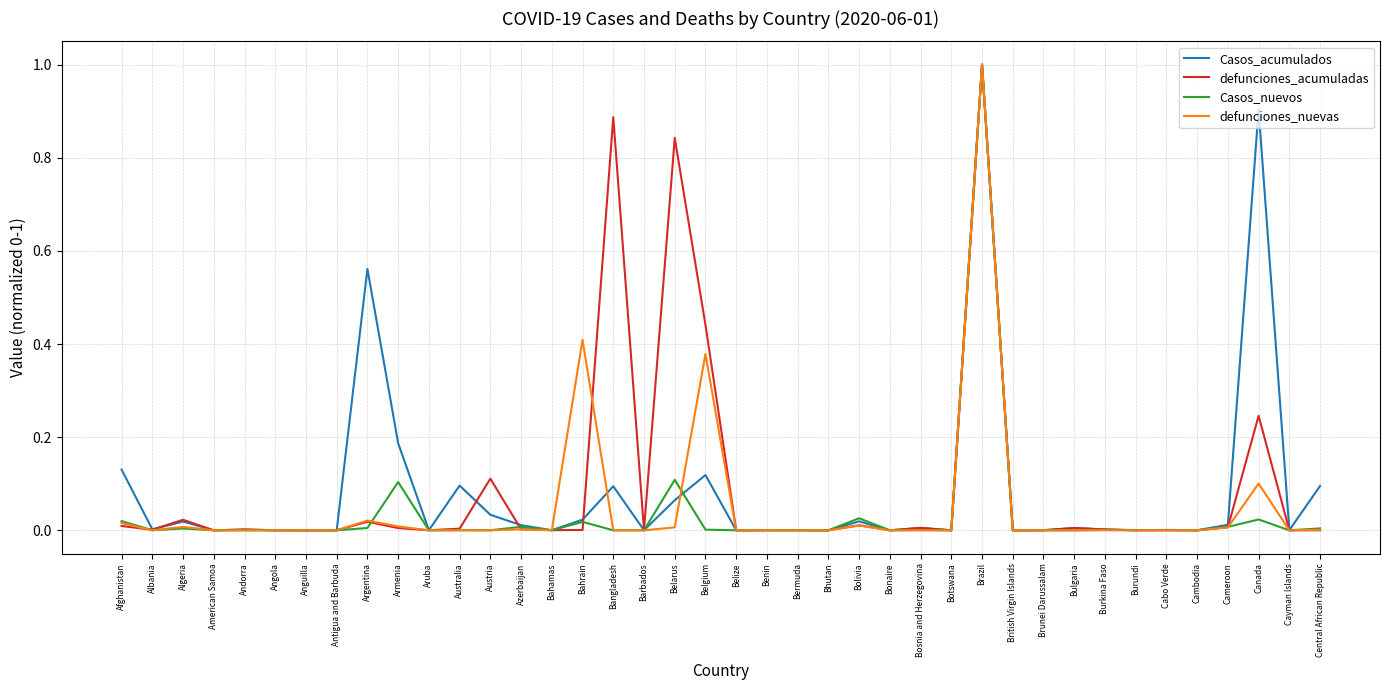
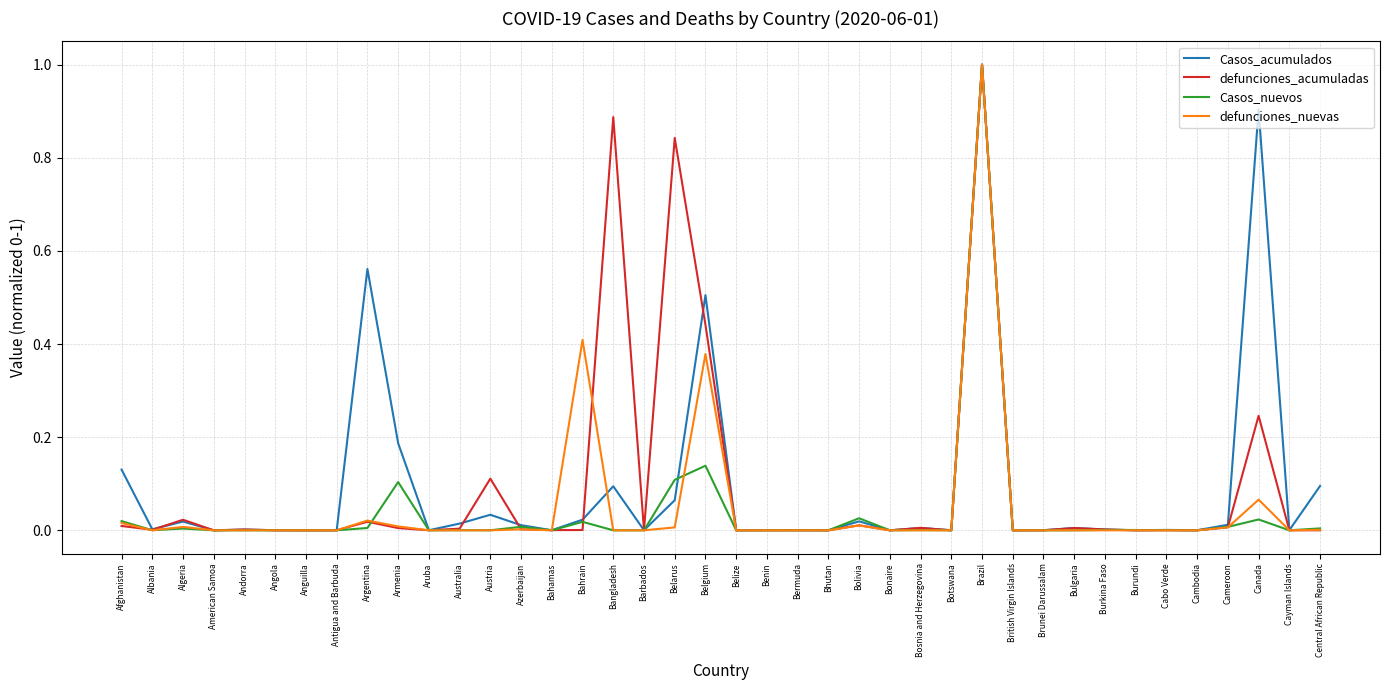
Casos_acumulados, Australia: 0.10 -> 0.01
Casos_acumulados, Belgium: 0.12 -> 0.51
Casos_nuevos, Belgium: 0.00 -> 0.14
defunciones_nuevas, Canada: 0.10 -> 0.07
